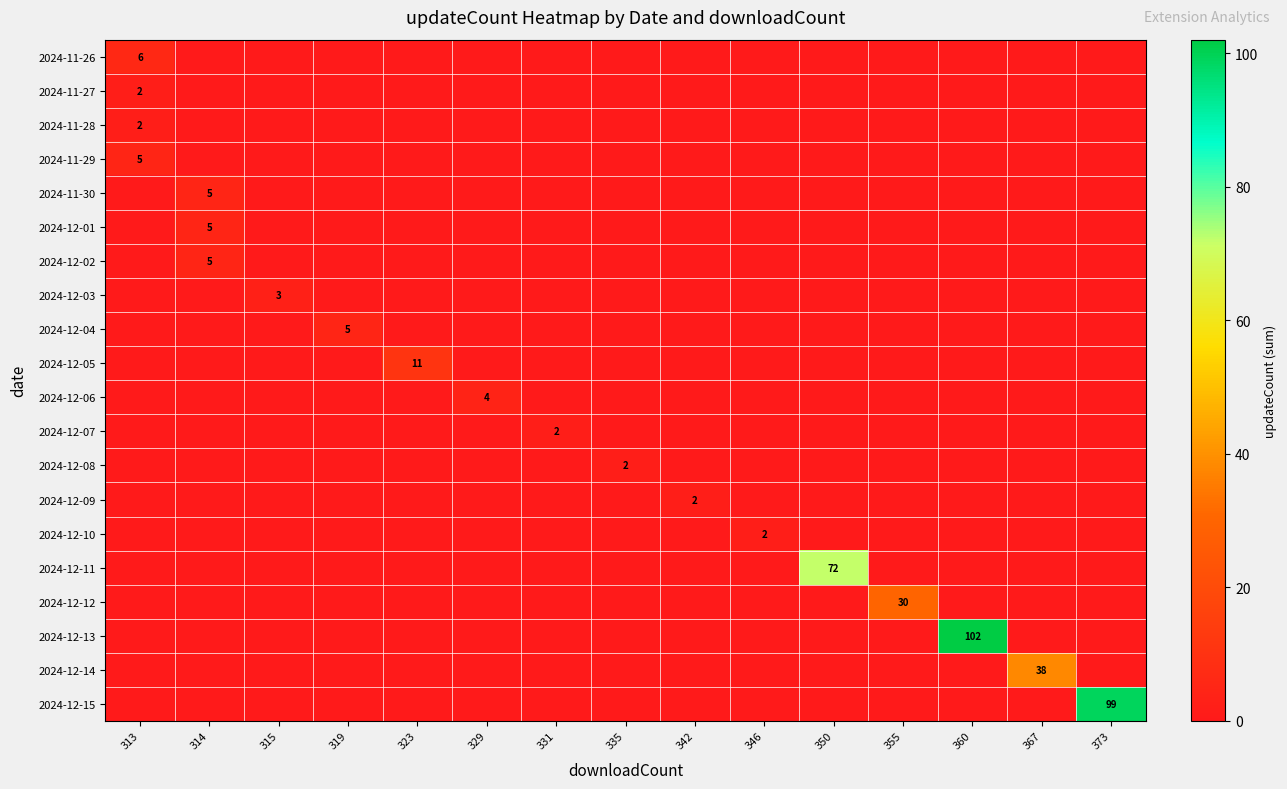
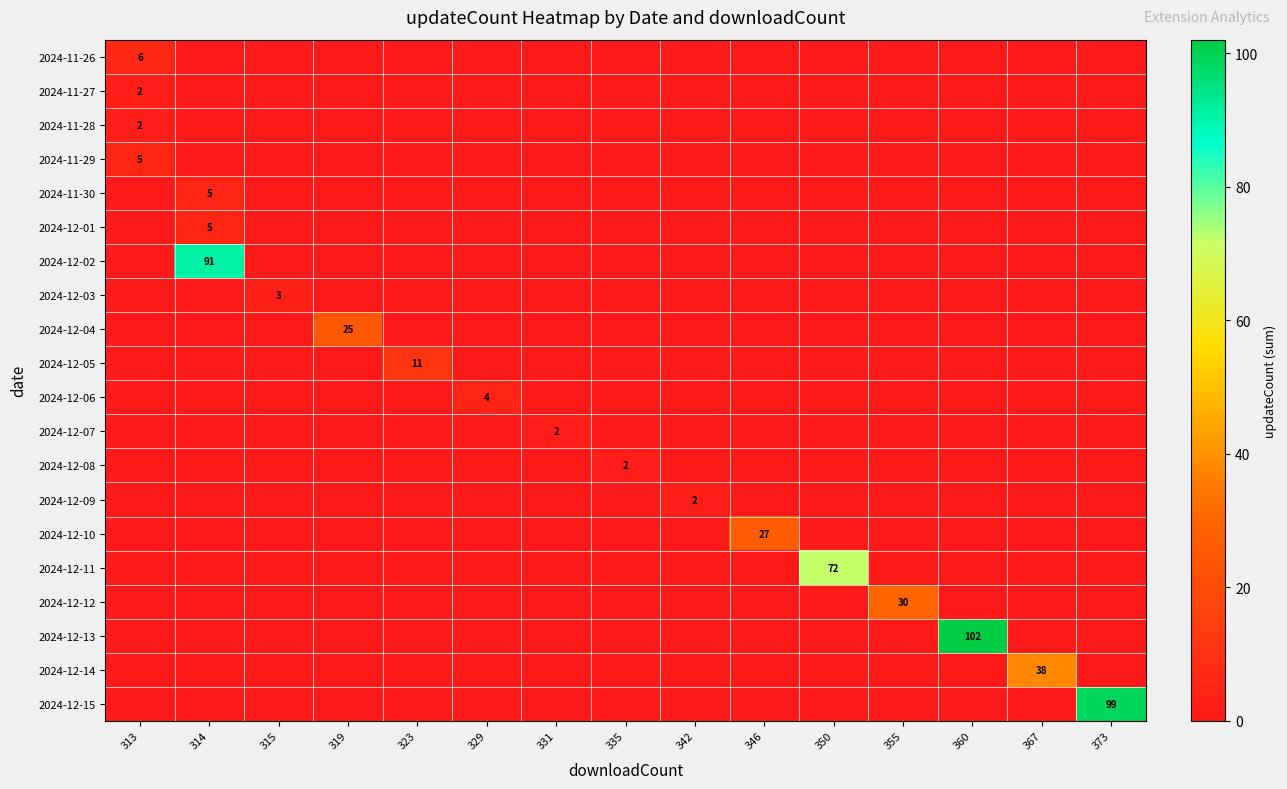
2024-12-02, 314: 5 -> 91
2024-12-04, 319: 5 -> 25
2024-12-10, 346: 2 -> 27
